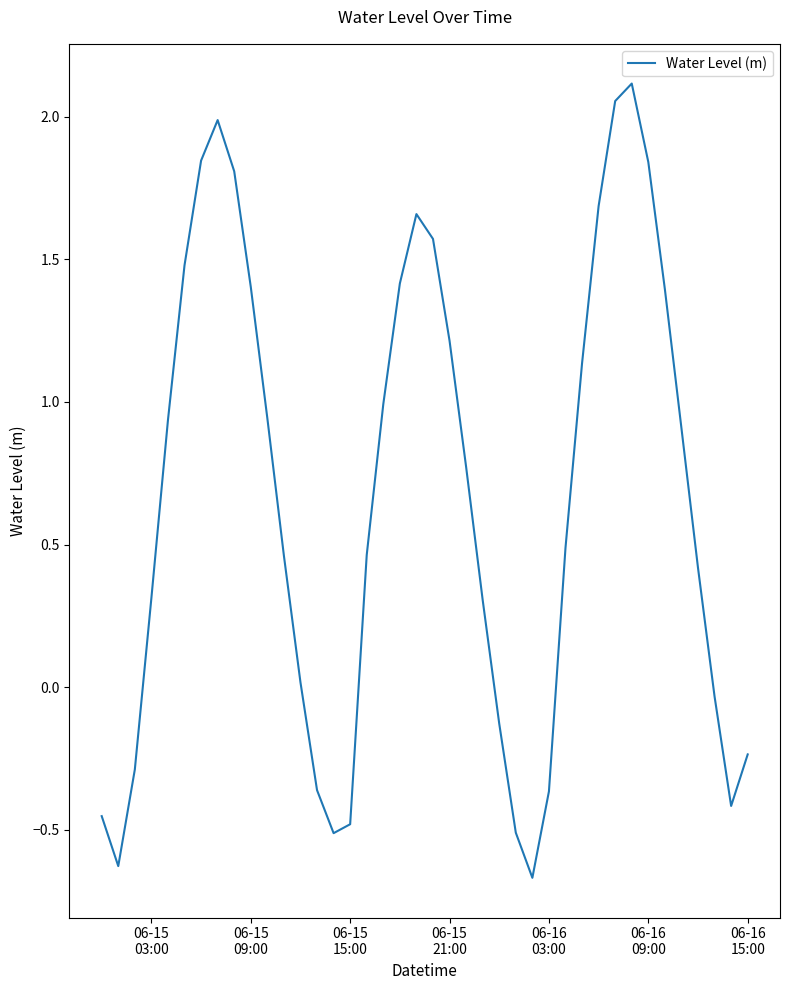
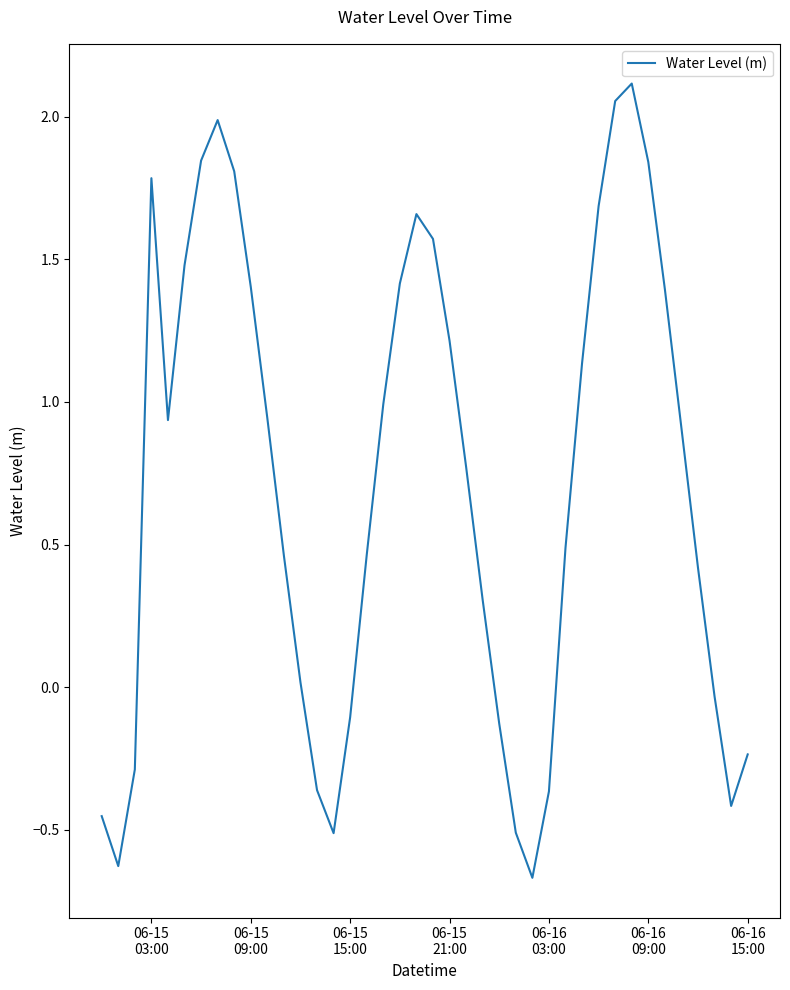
06-15 03:00: 0.31 -> 1.78
06-15 15:00: -0.48 -> -0.10
